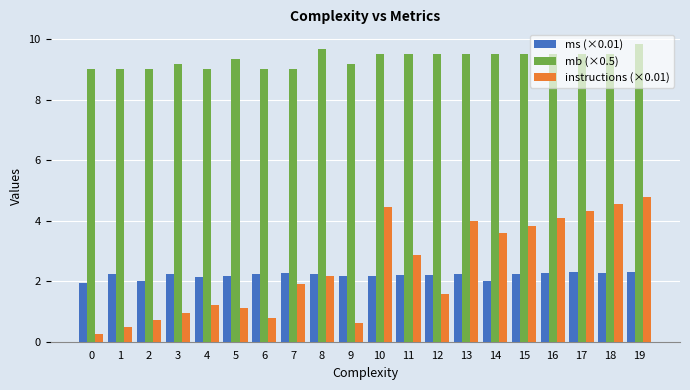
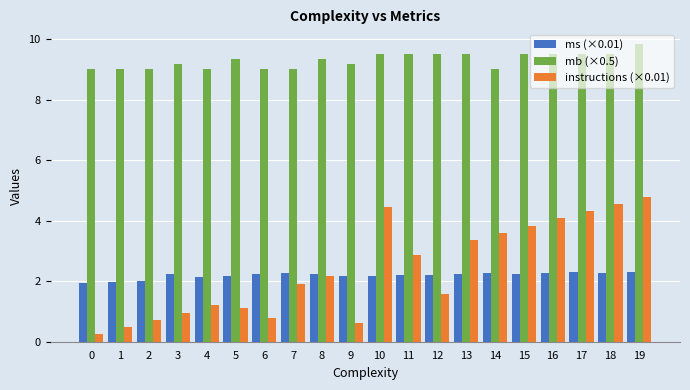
ms (×0.01), 1: 2.3 -> 2.0
mb (×0.5), 8: 9.7 -> 9.3
instructions (×0.01), 13: 4.0 -> 3.4
ms (×0.01), 14: 2.0 -> 2.3
mb (×0.5), 14: 9.5 -> 9.0
